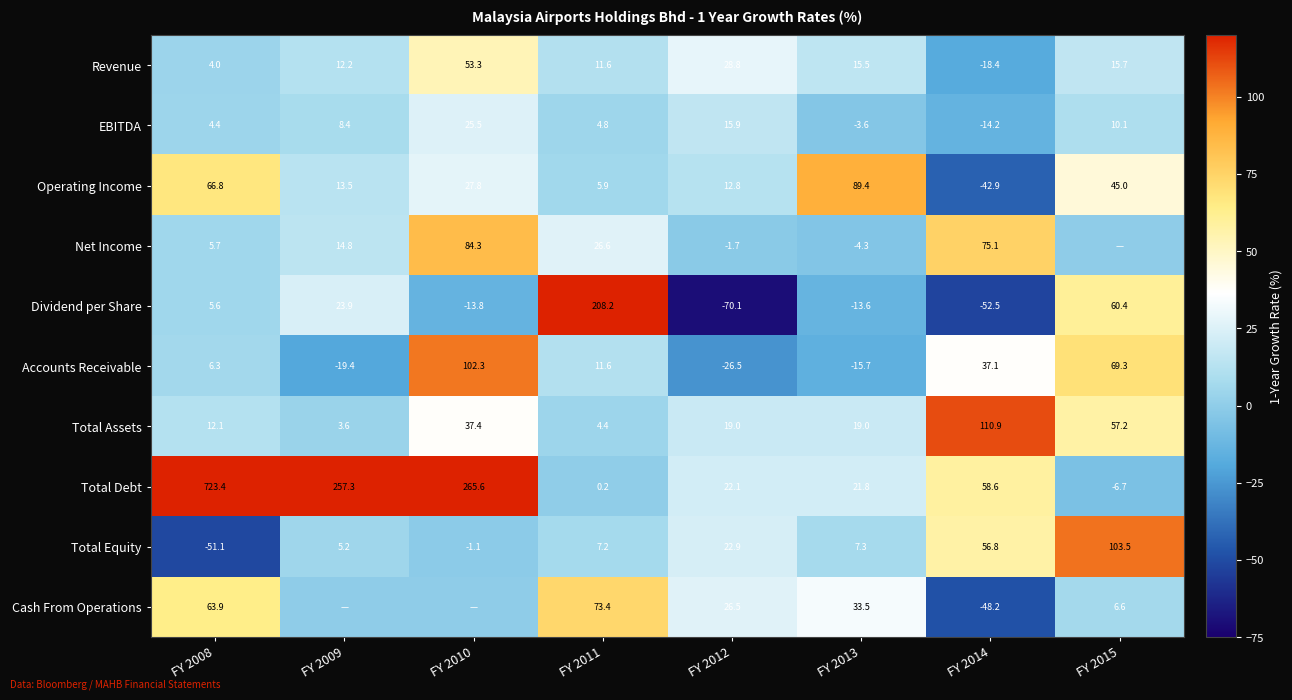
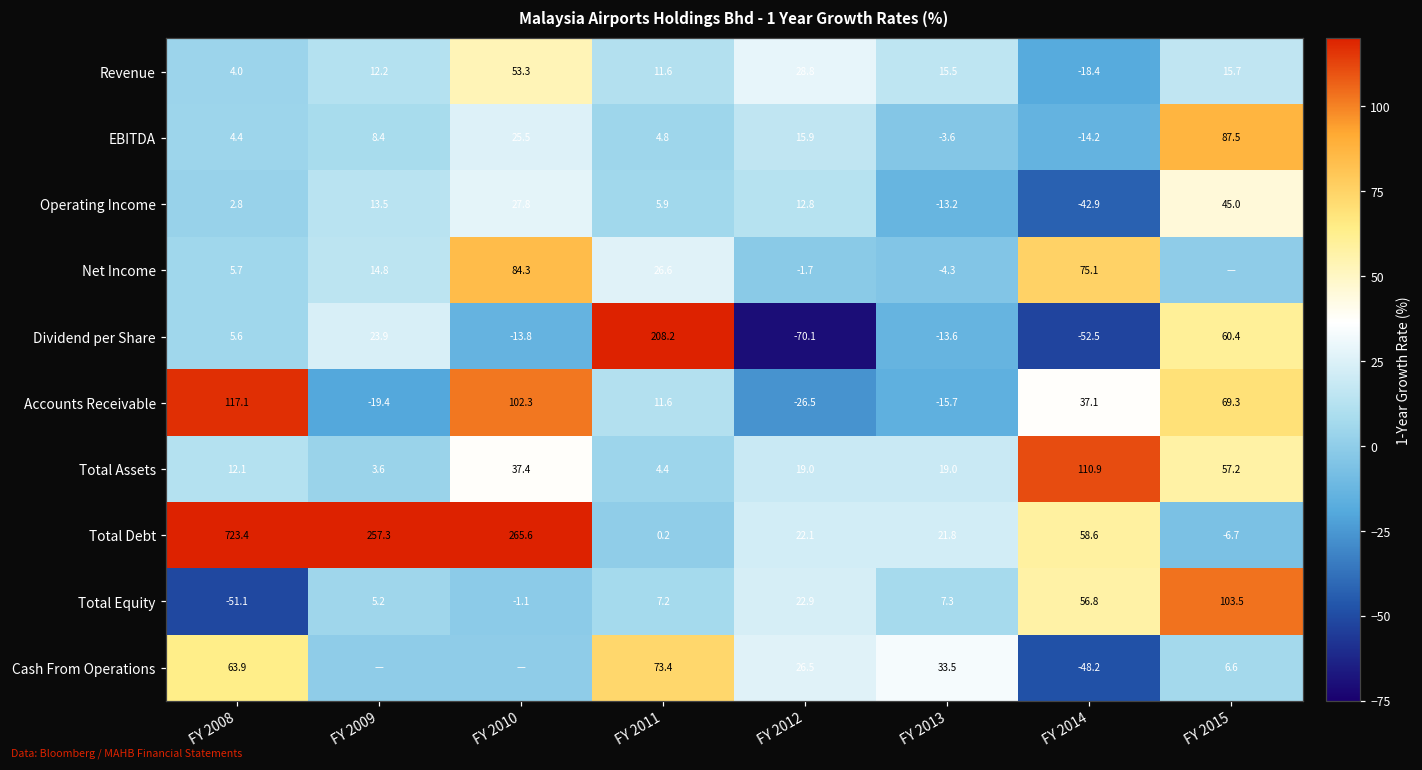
EBITDA, FY 2015: 10.1 -> 87.5
Operating Income, FY 2008: 66.8 -> 2.8
Operating Income, FY 2013: 89.4 -> -13.2
Accounts Receivable, FY 2008: 6.3 -> 117.1
